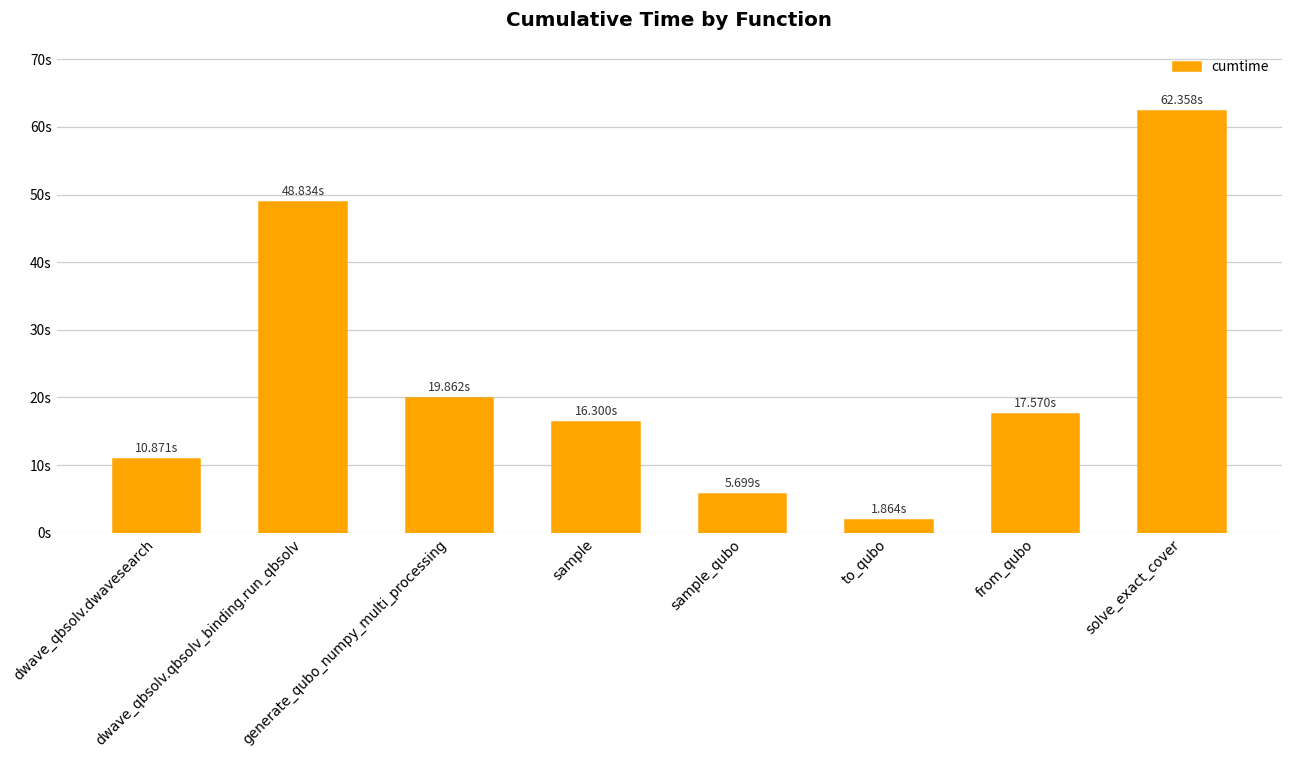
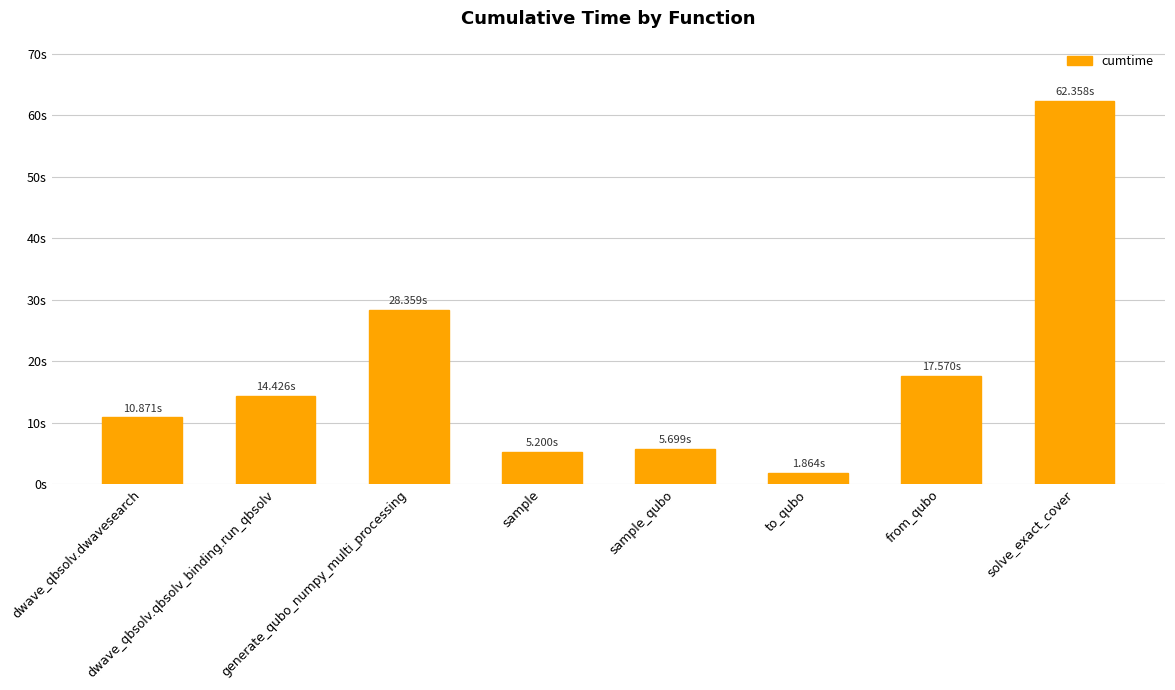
dwave_qbsolv.qbsolv_binding.run_qbsolv: 48.834s -> 14.426s
generate_qubo_numpy_multi_processing: 19.862s -> 28.359s
sample: 16.300s -> 5.200s
